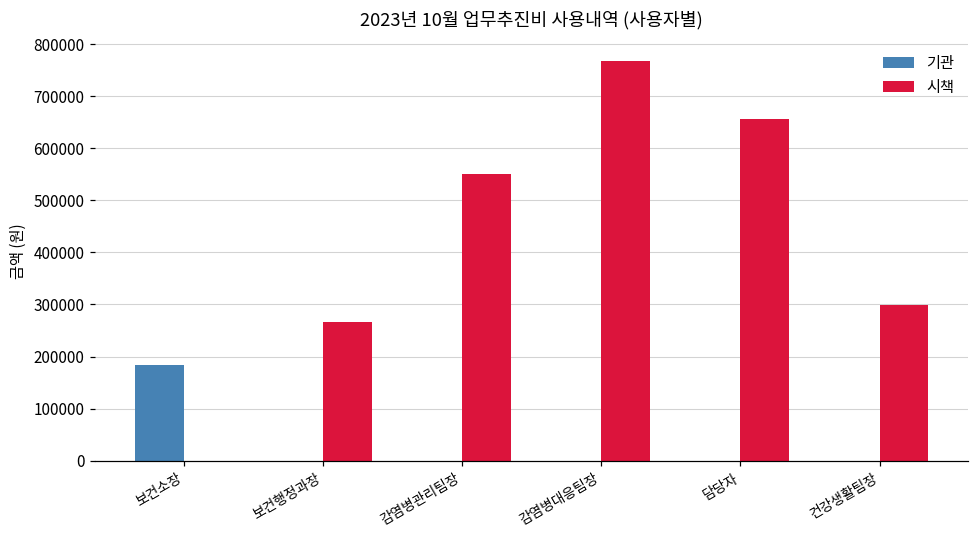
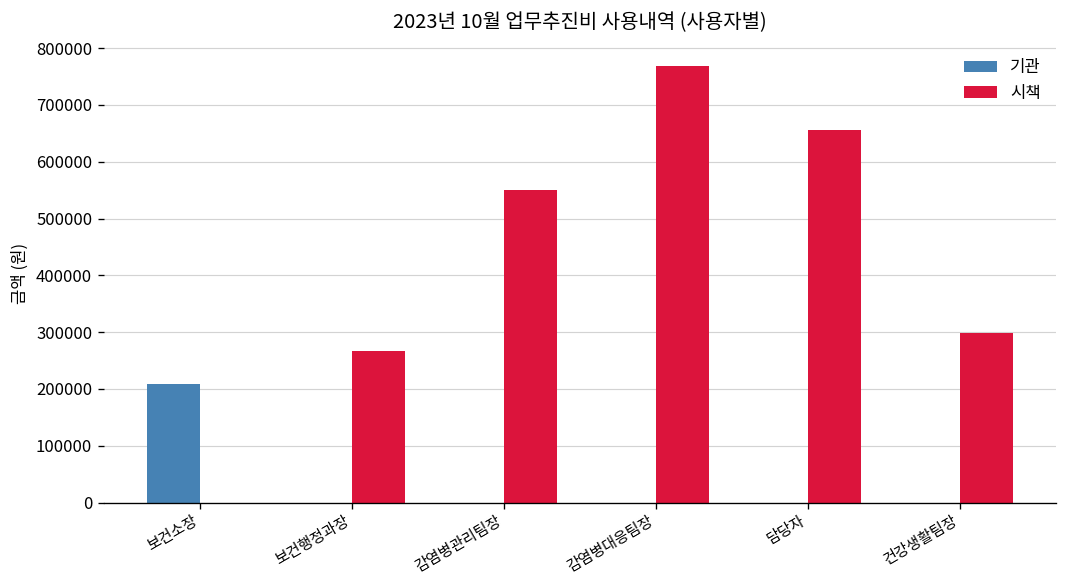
기관, 보건소장: 180000 -> 210000
